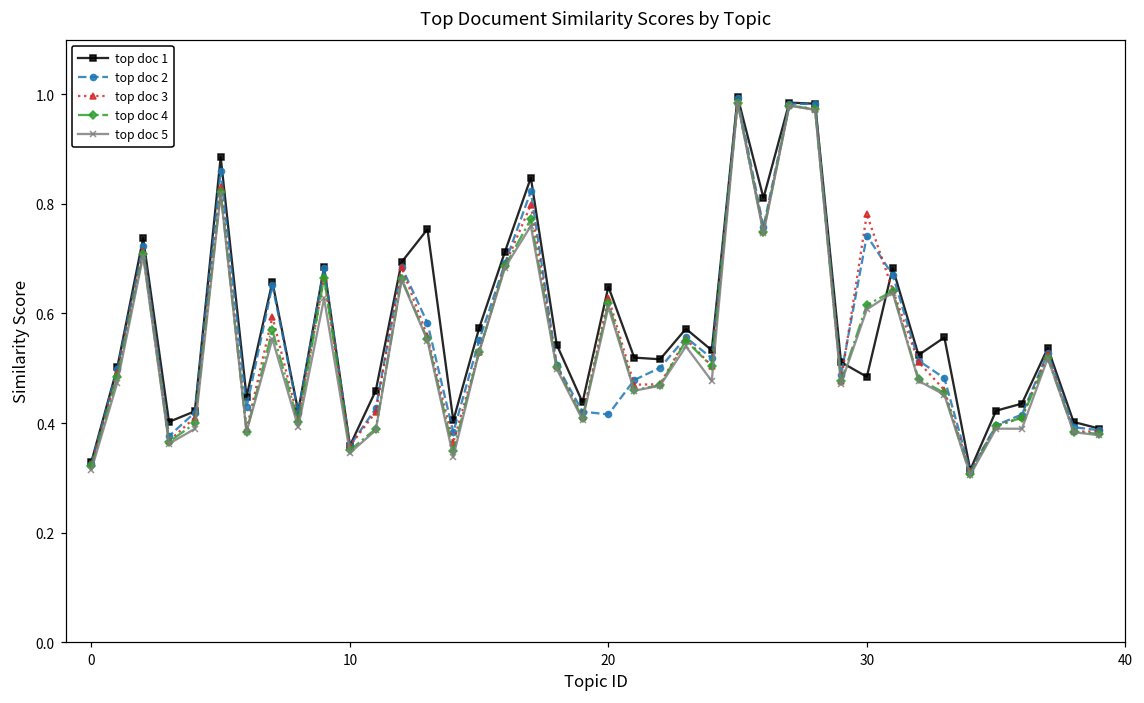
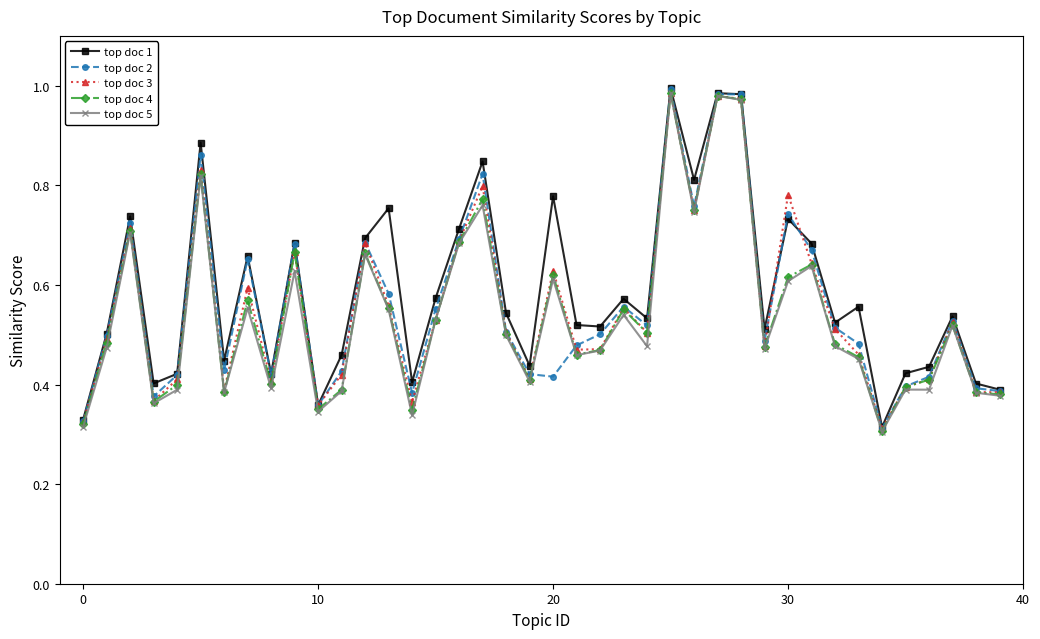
top doc 1, 20: 0.65 -> 0.78
top doc 1, 30: 0.48 -> 0.73
